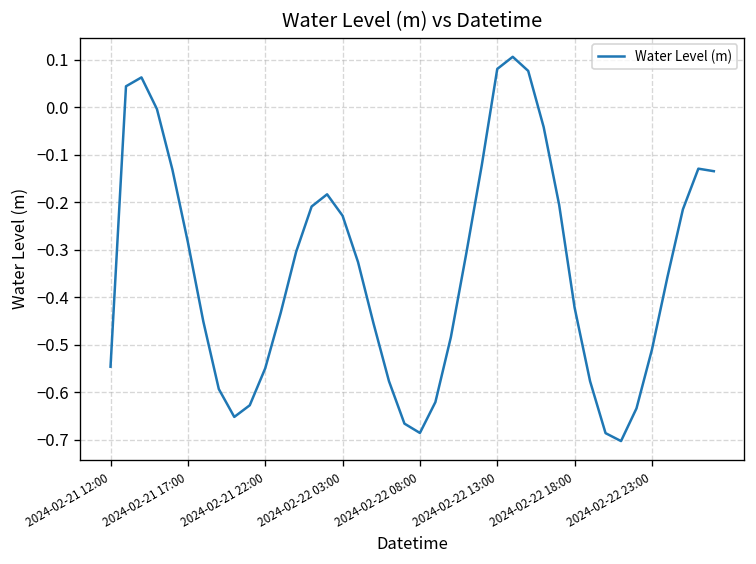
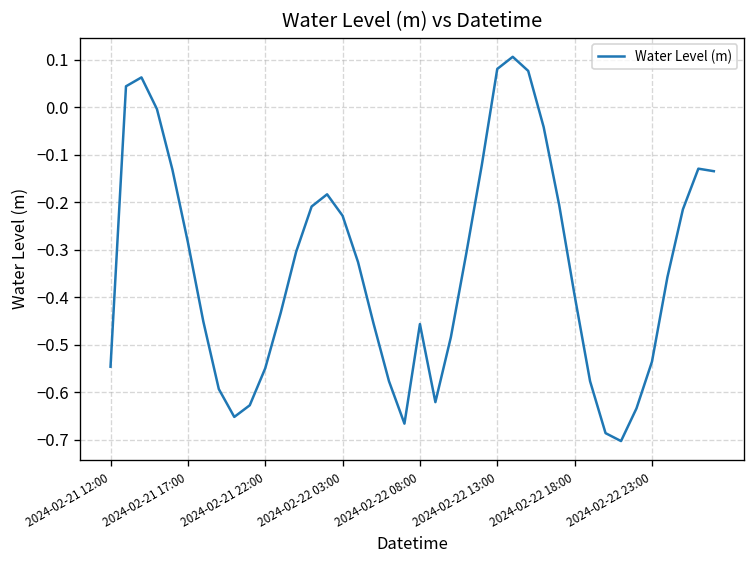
2024-02-22 08:00: -0.69 -> -0.46
2024-02-22 18:00: -0.42 -> -0.40
2024-02-22 23:00: -0.51 -> -0.54
